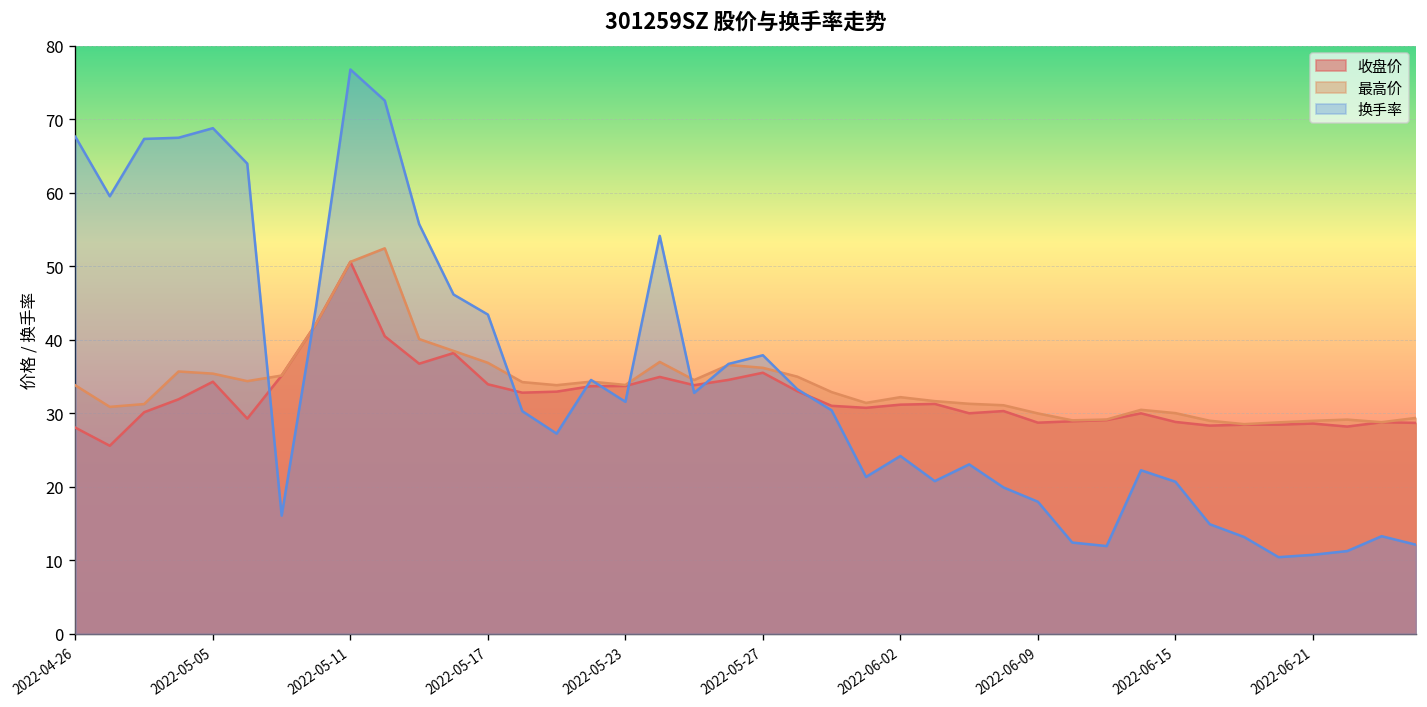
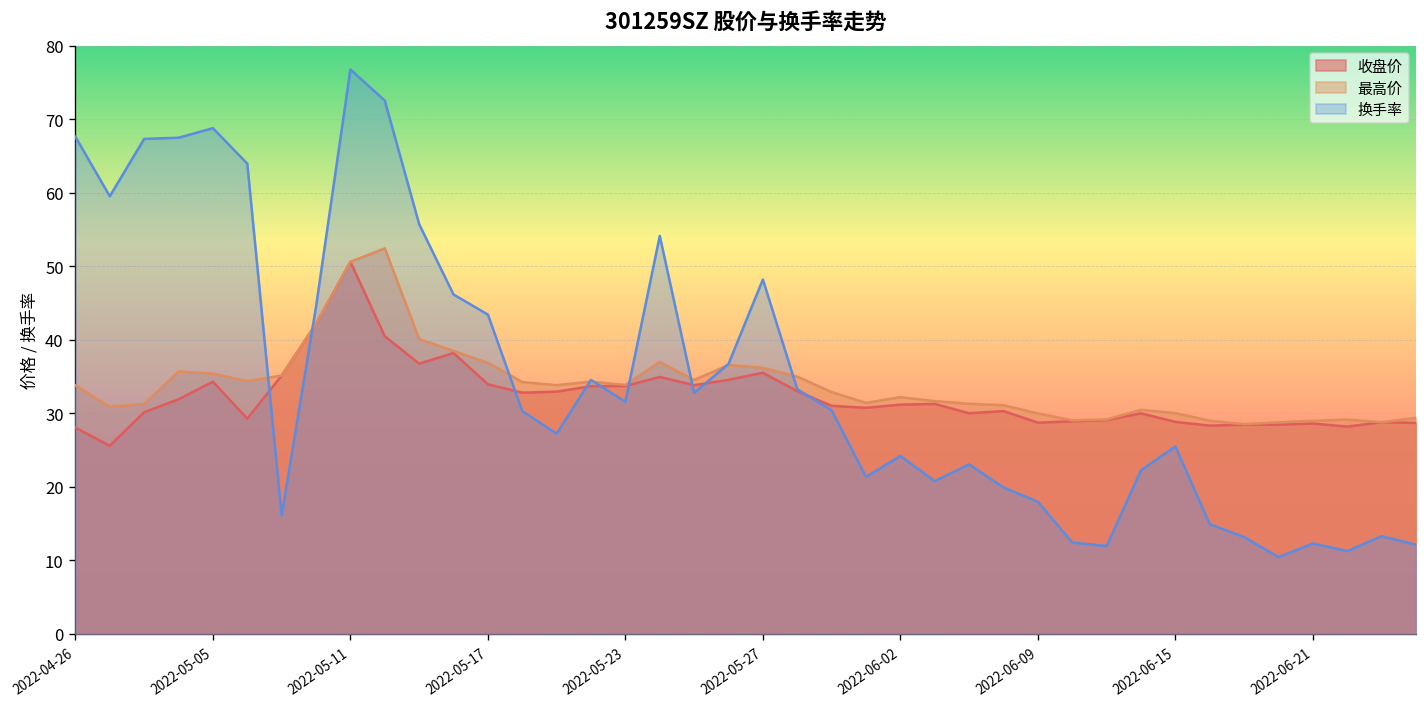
换手率, 2022-05-27: 38 -> 48
换手率, 2022-06-15: 21 -> 26
换手率, 2022-06-21: 11 -> 12
